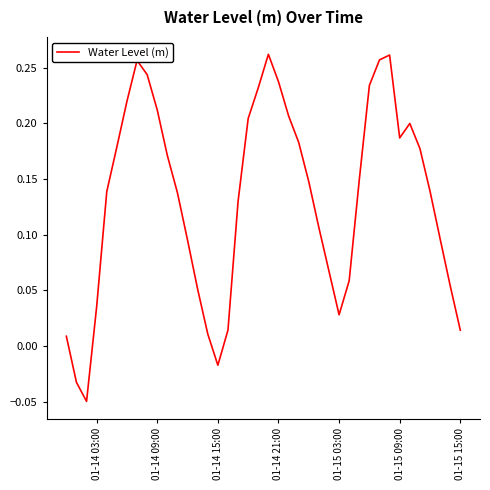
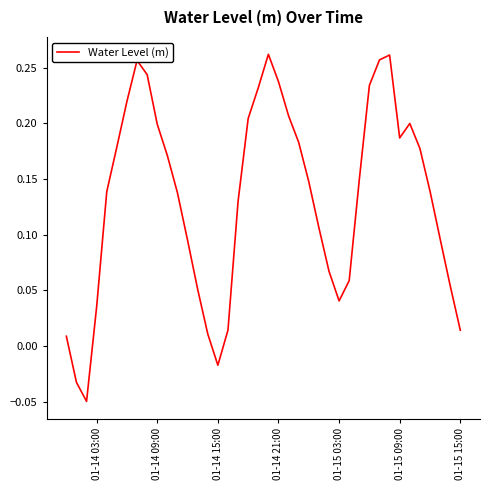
01-14 09:00: 0.212 -> 0.199
01-15 03:00: 0.028 -> 0.040
